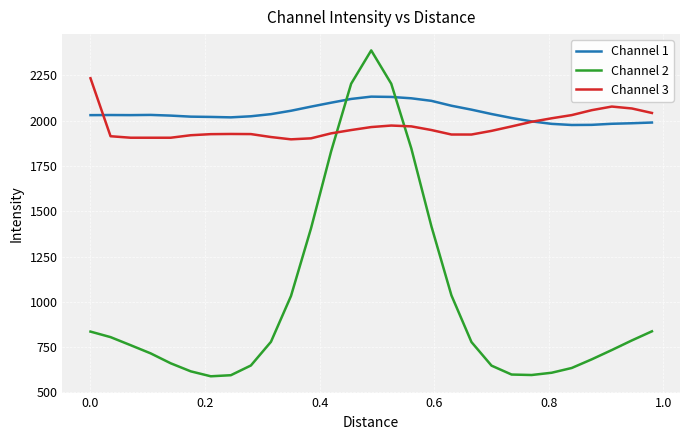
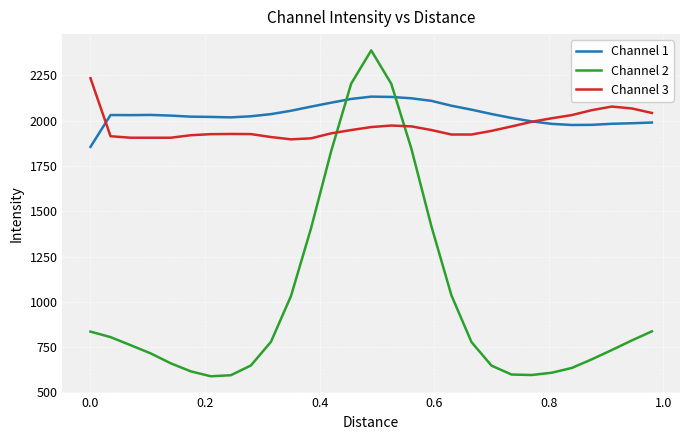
Channel 1, 0.0: 2030 -> 1860
